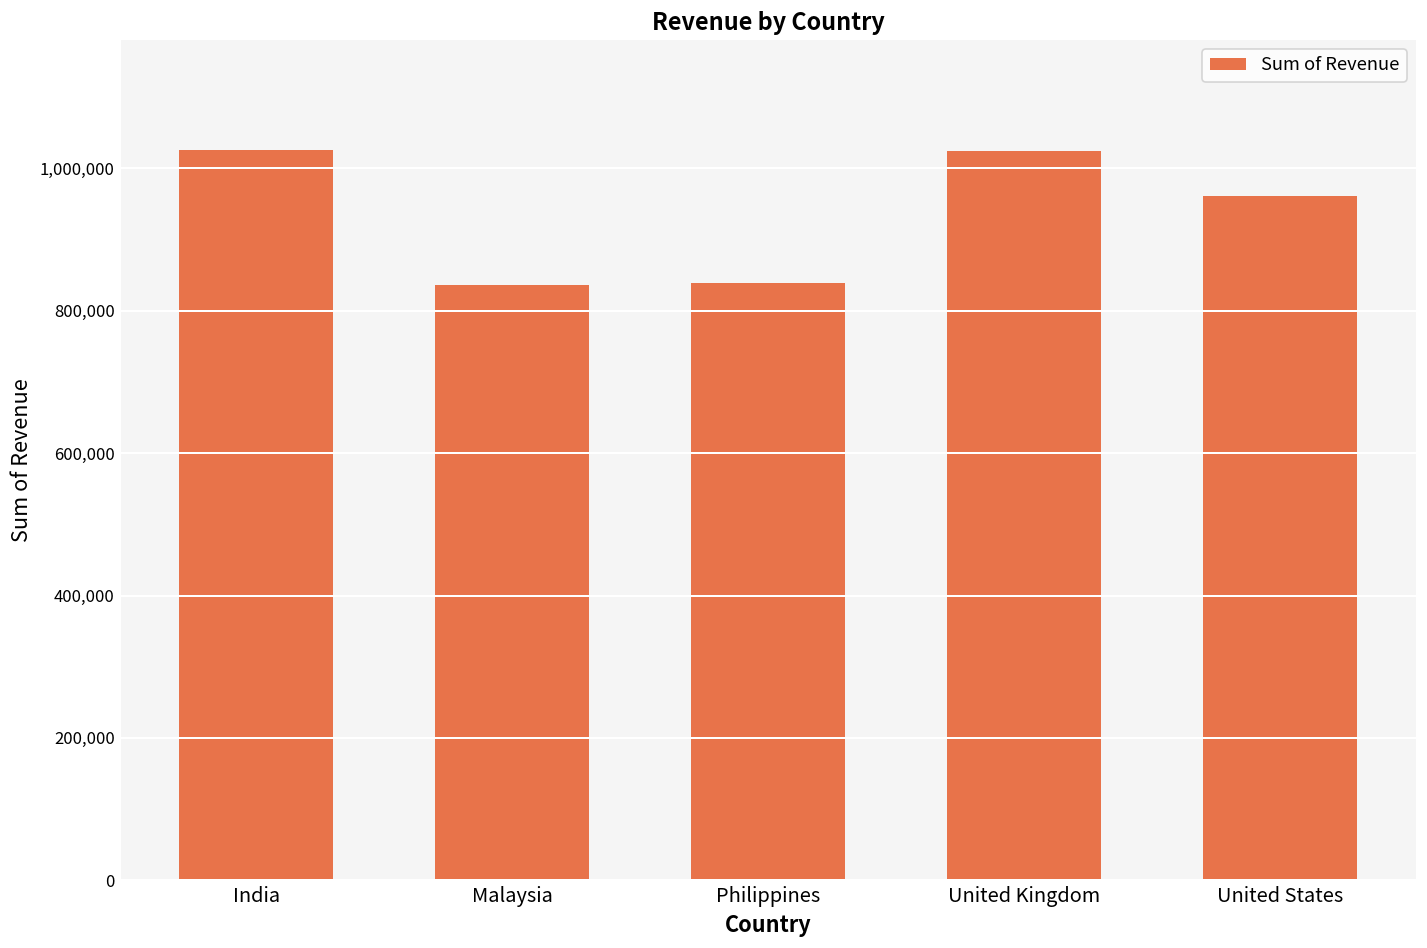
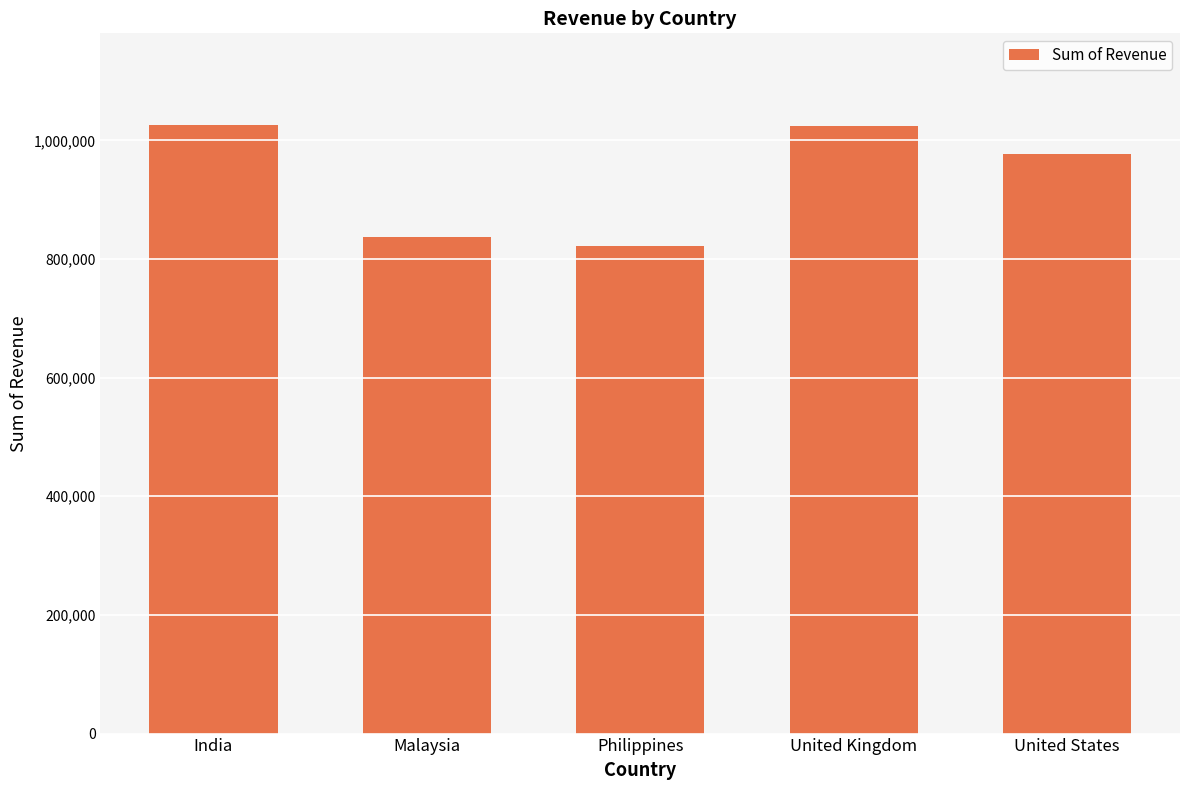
Philippines: 840,000 -> 820,000
United States: 960,000 -> 980,000
